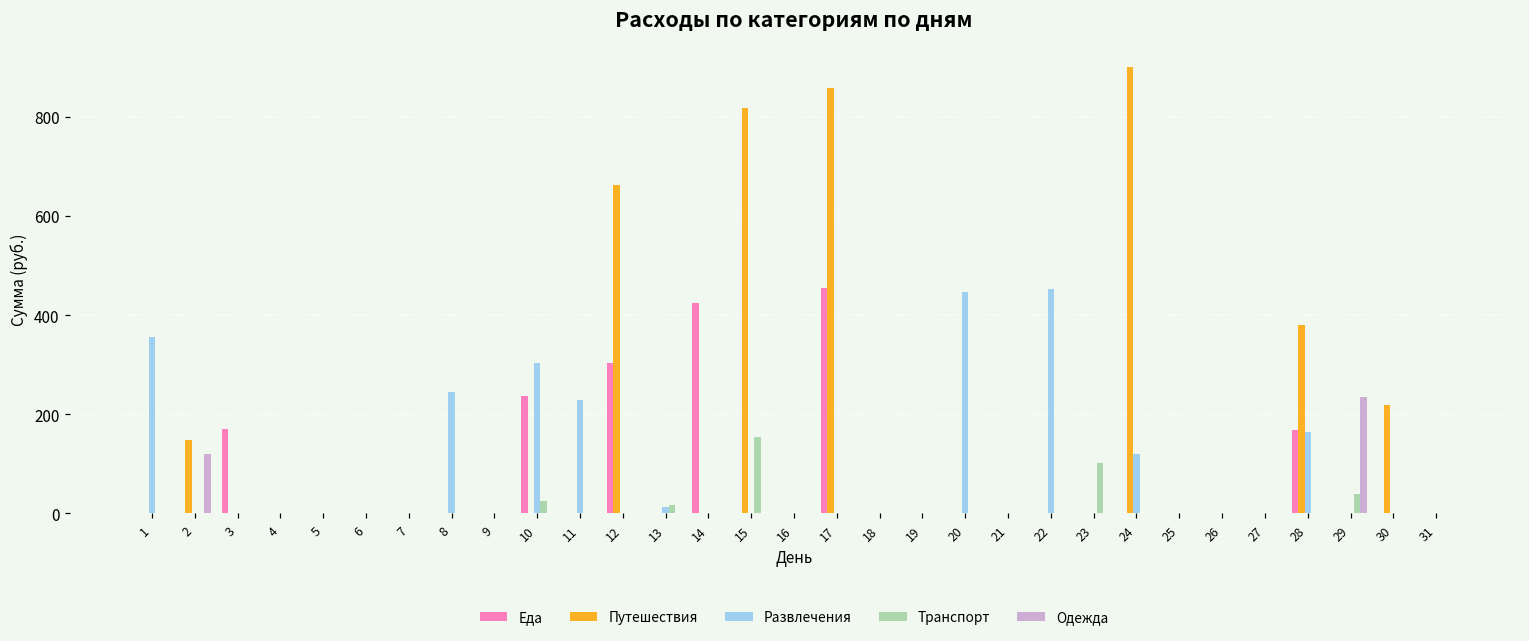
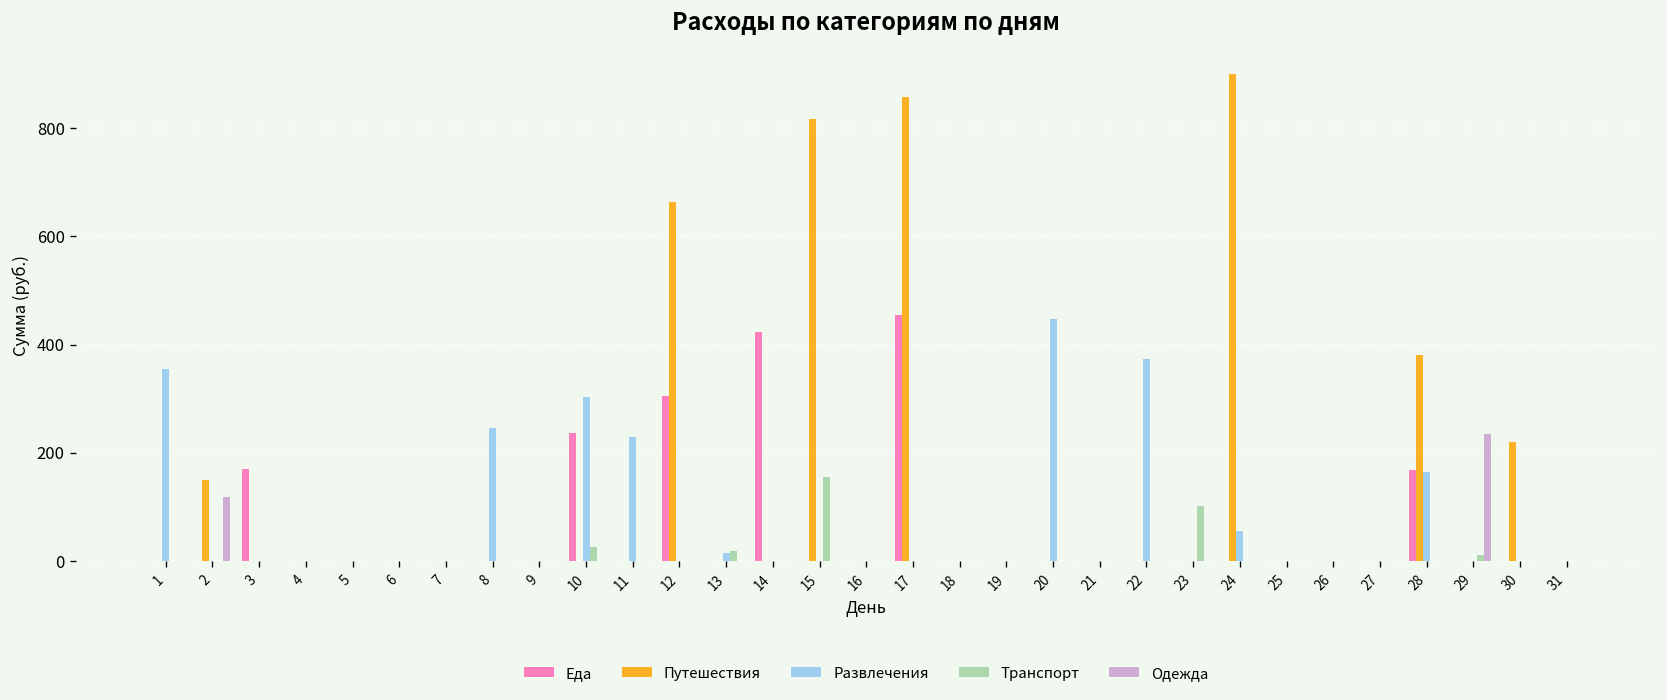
Развлечения, 22: 450 -> 370
Развлечения, 24: 120 -> 60
Транспорт, 29: 40 -> 10
